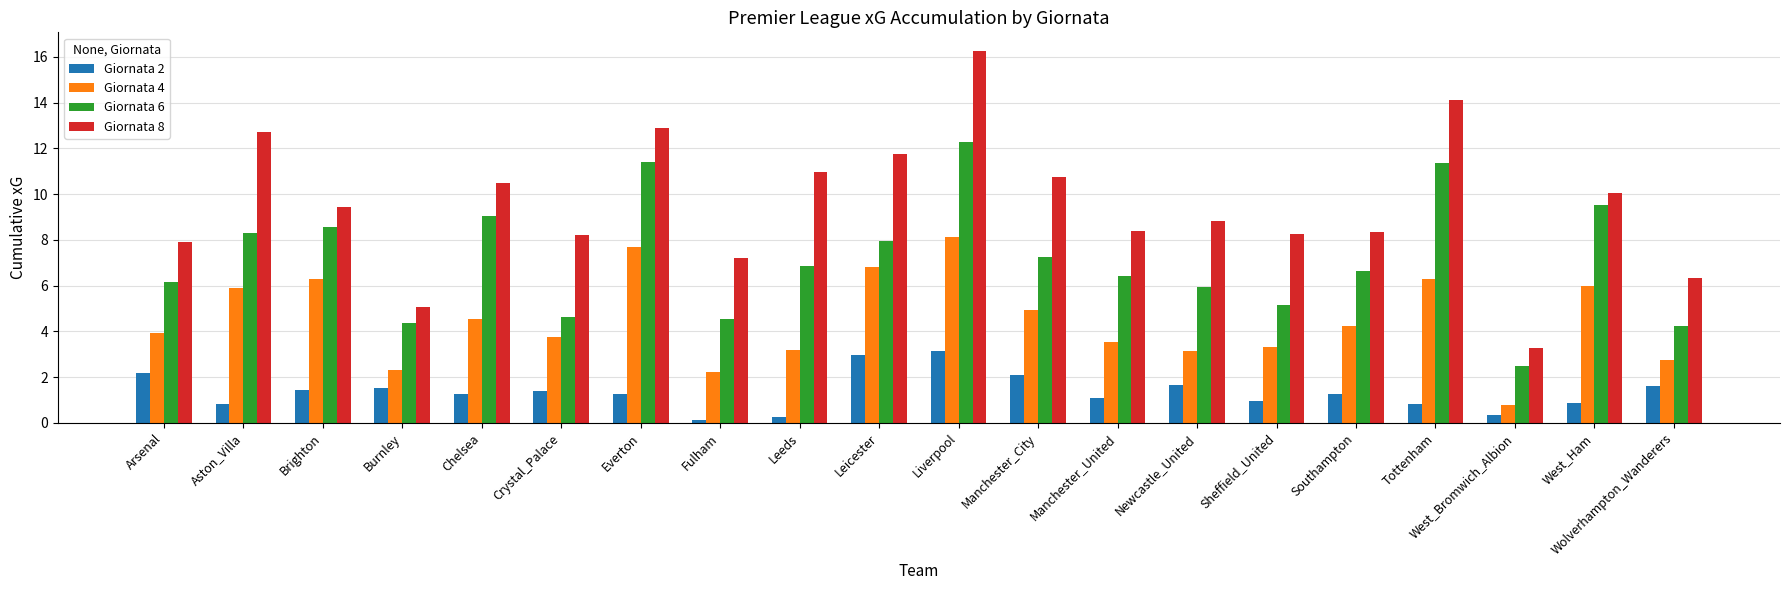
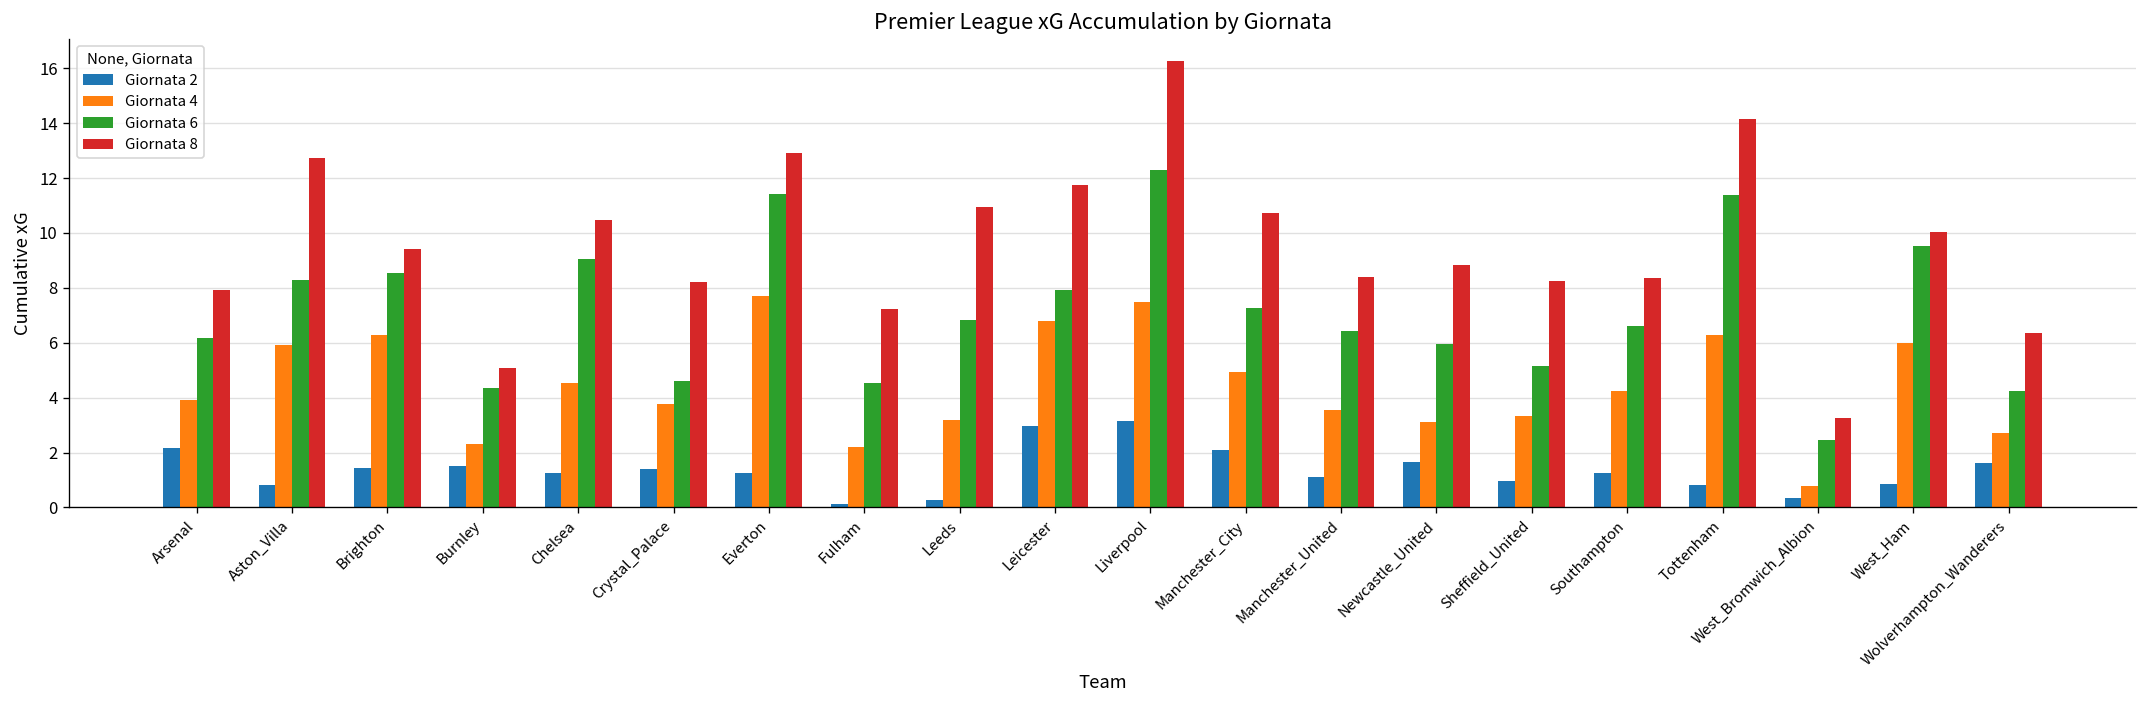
Giornata 4, Liverpool: 8.1 -> 7.5
